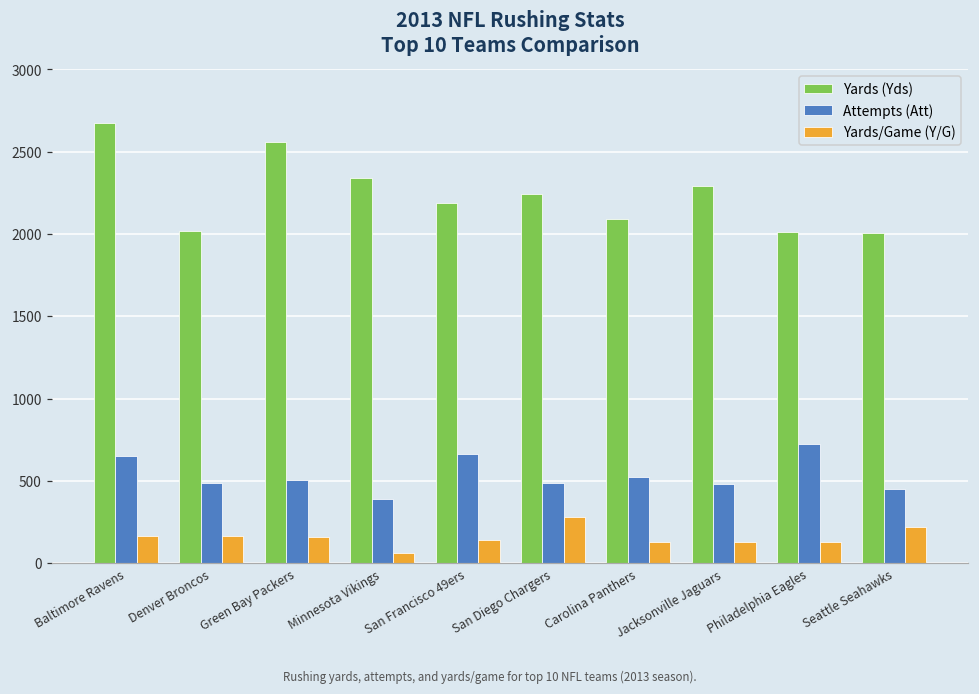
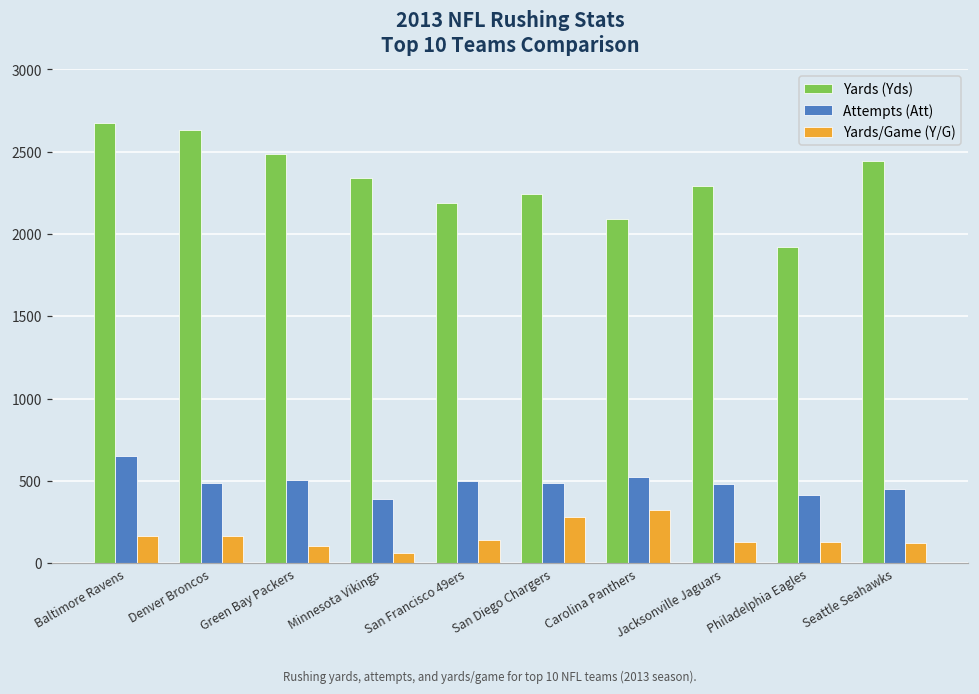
Yards (Yds), Denver Broncos: 2020 -> 2630
Yards (Yds), Green Bay Packers: 2560 -> 2490
Yards/Game (Y/G), Green Bay Packers: 160 -> 100
Attempts (Att), San Francisco 49ers: 660 -> 500
Yards/Game (Y/G), Carolina Panthers: 130 -> 320
Yards (Yds), Philadelphia Eagles: 2020 -> 1920
Attempts (Att), Philadelphia Eagles: 730 -> 420
Yards (Yds), Seattle Seahawks: 2010 -> 2440
Yards/Game (Y/G), Seattle Seahawks: 220 -> 130
